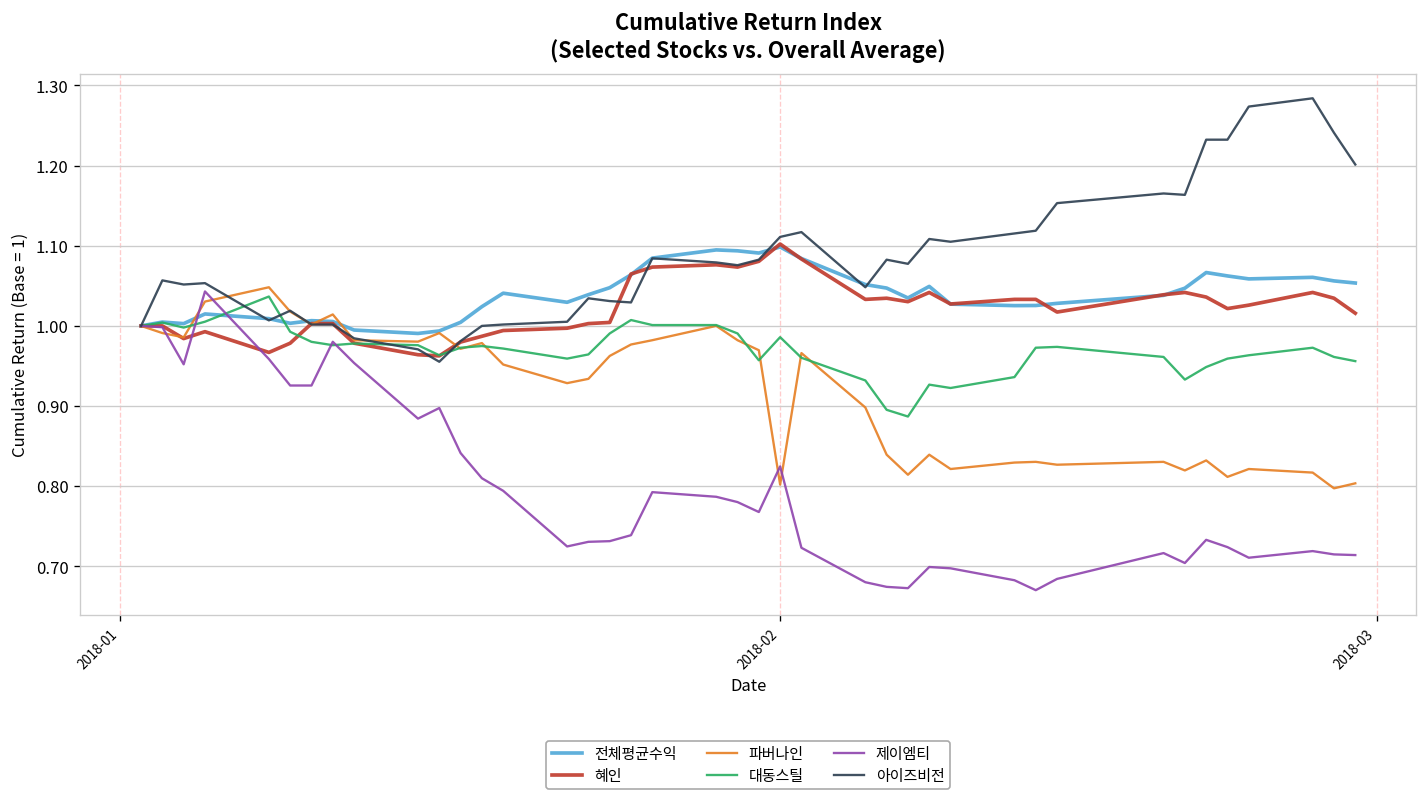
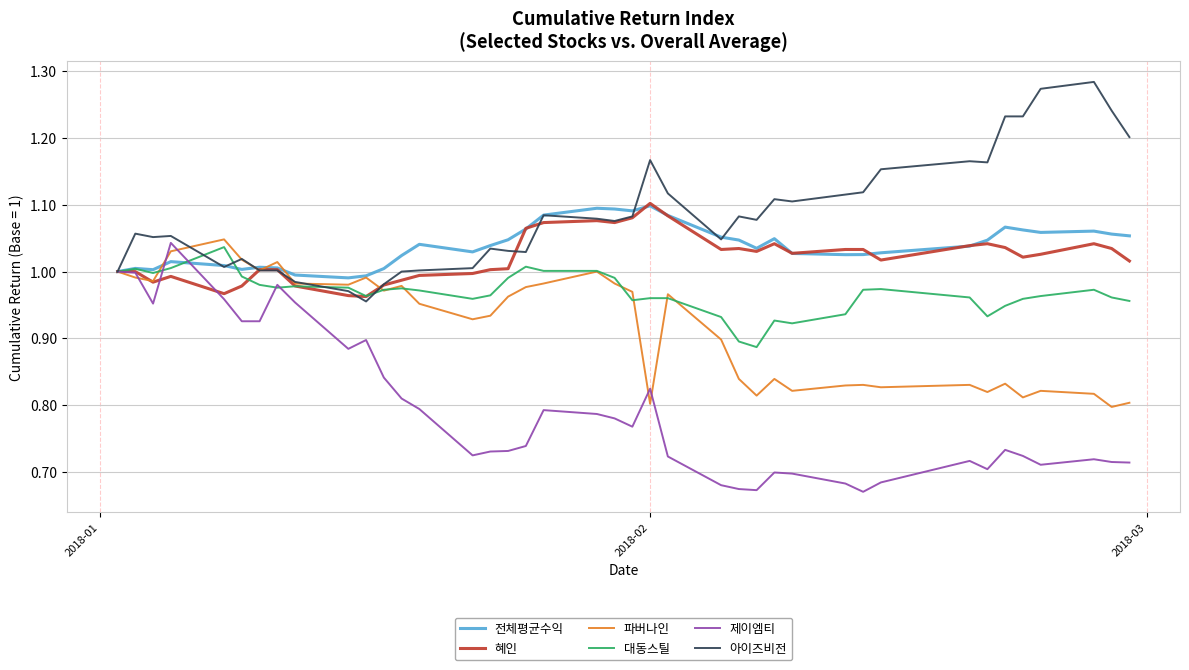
대동스틸, 2018-02: 0.99 -> 0.96
아이즈비전, 2018-02: 1.11 -> 1.17
